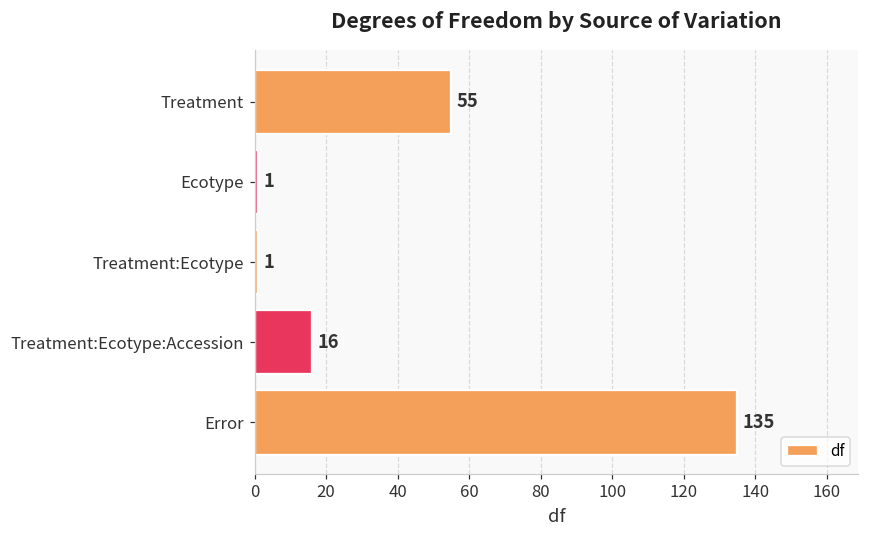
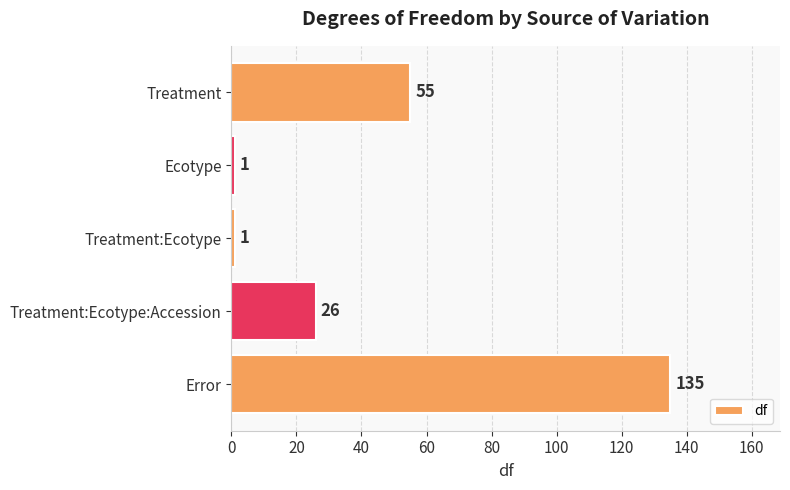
Treatment:Ecotype:Accession: 16 -> 26
